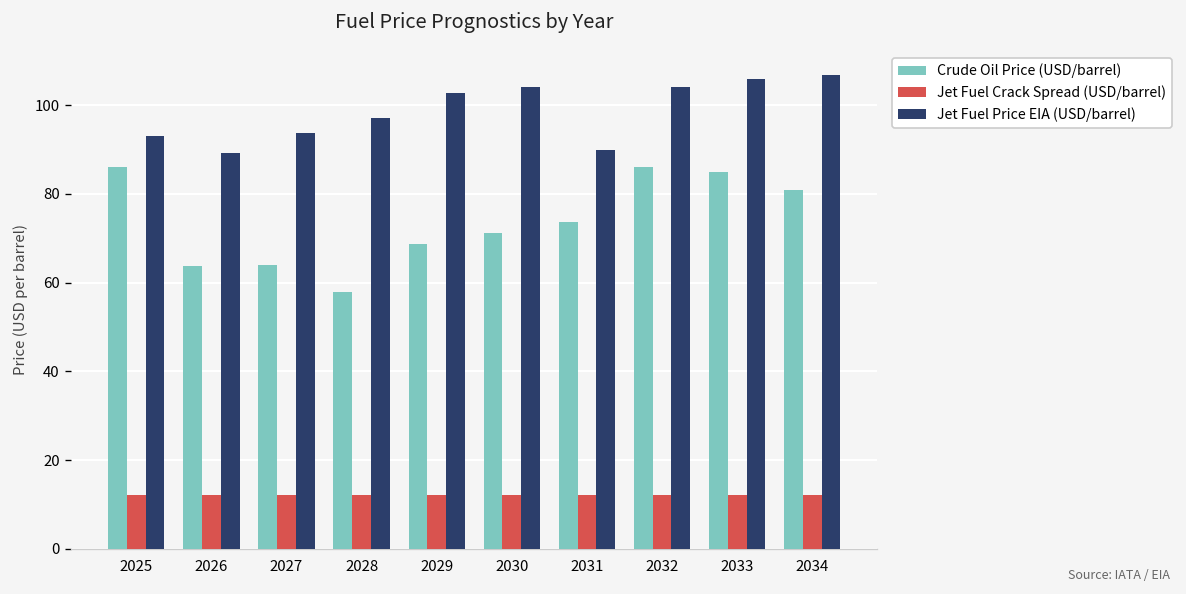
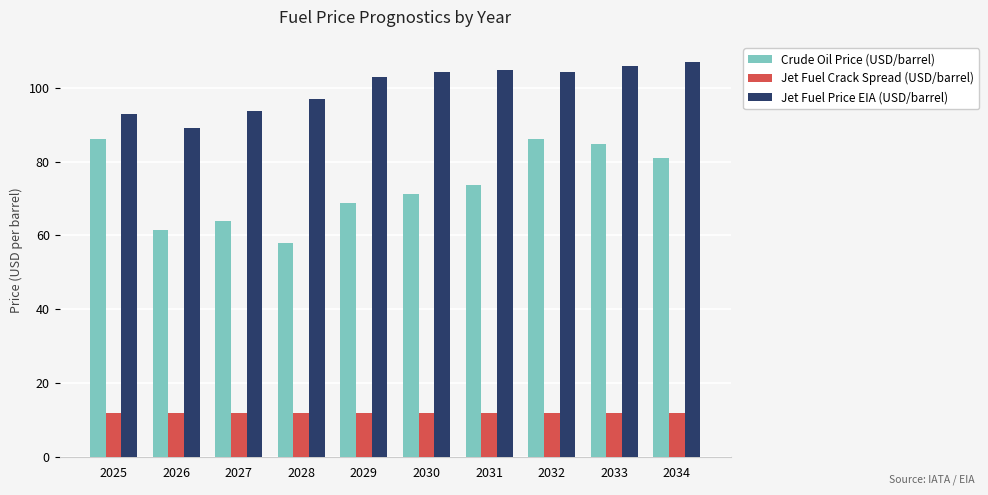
Crude Oil Price (USD/barrel), 2026: 64 -> 61
Jet Fuel Price EIA (USD/barrel), 2031: 90 -> 105
